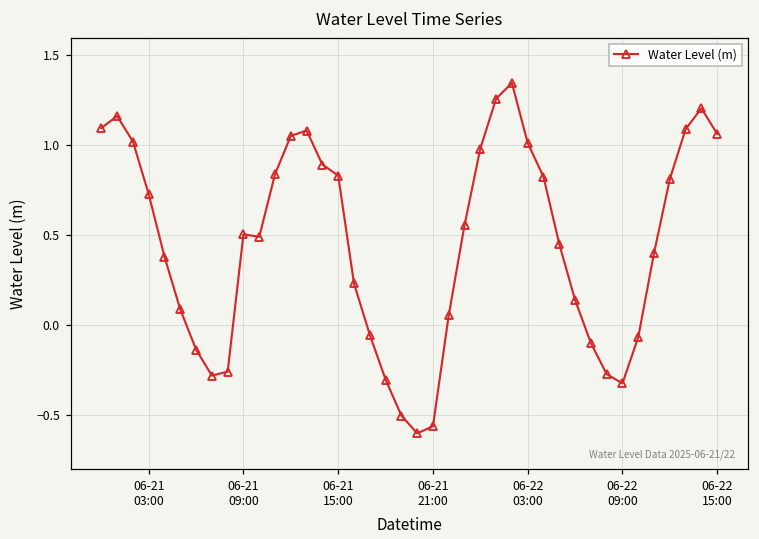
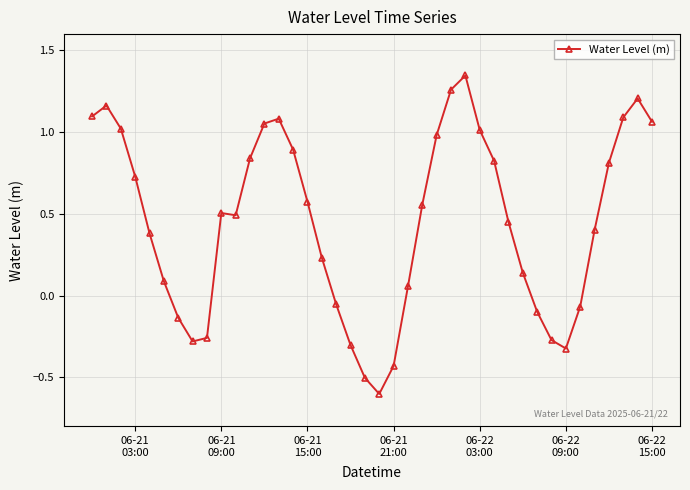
06-21 15:00: 0.83 -> 0.57
06-21 21:00: -0.56 -> -0.43
